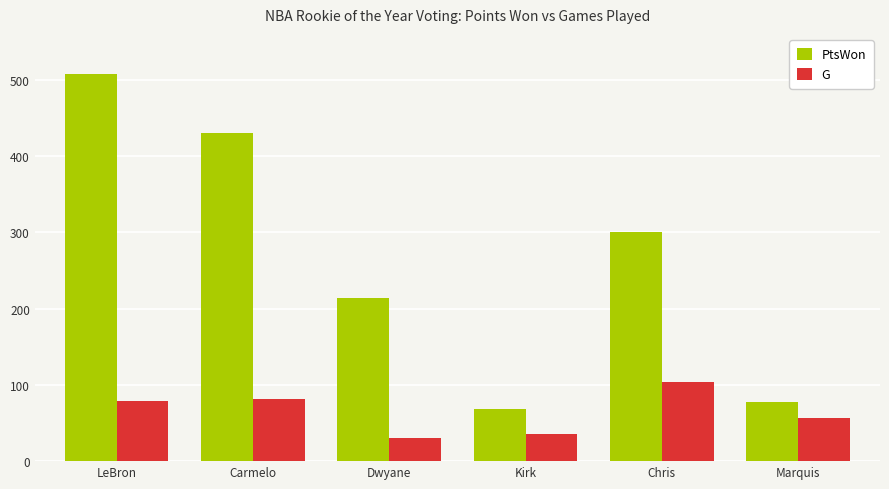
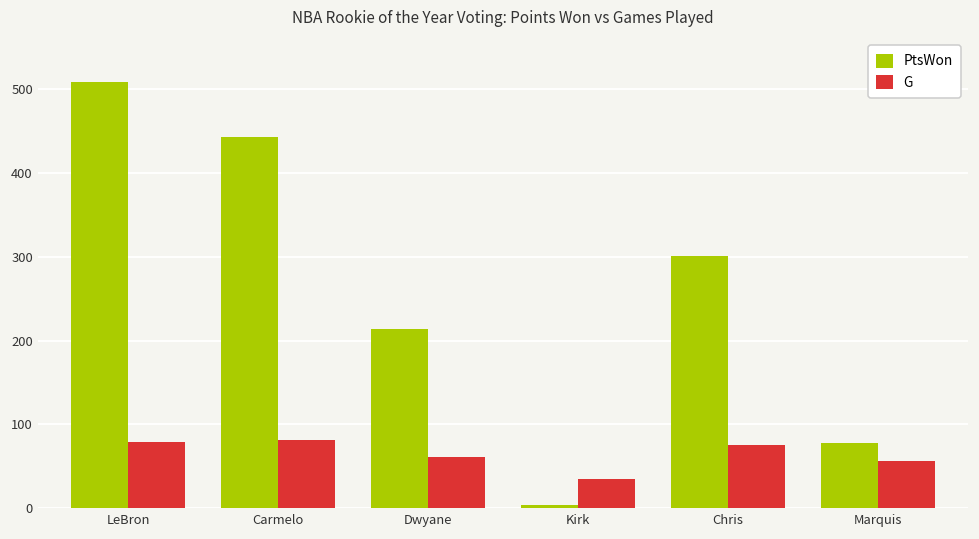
PtsWon, Carmelo: 430 -> 440
G, Dwyane: 30 -> 60
PtsWon, Kirk: 70 -> 0
G, Chris: 100 -> 80
